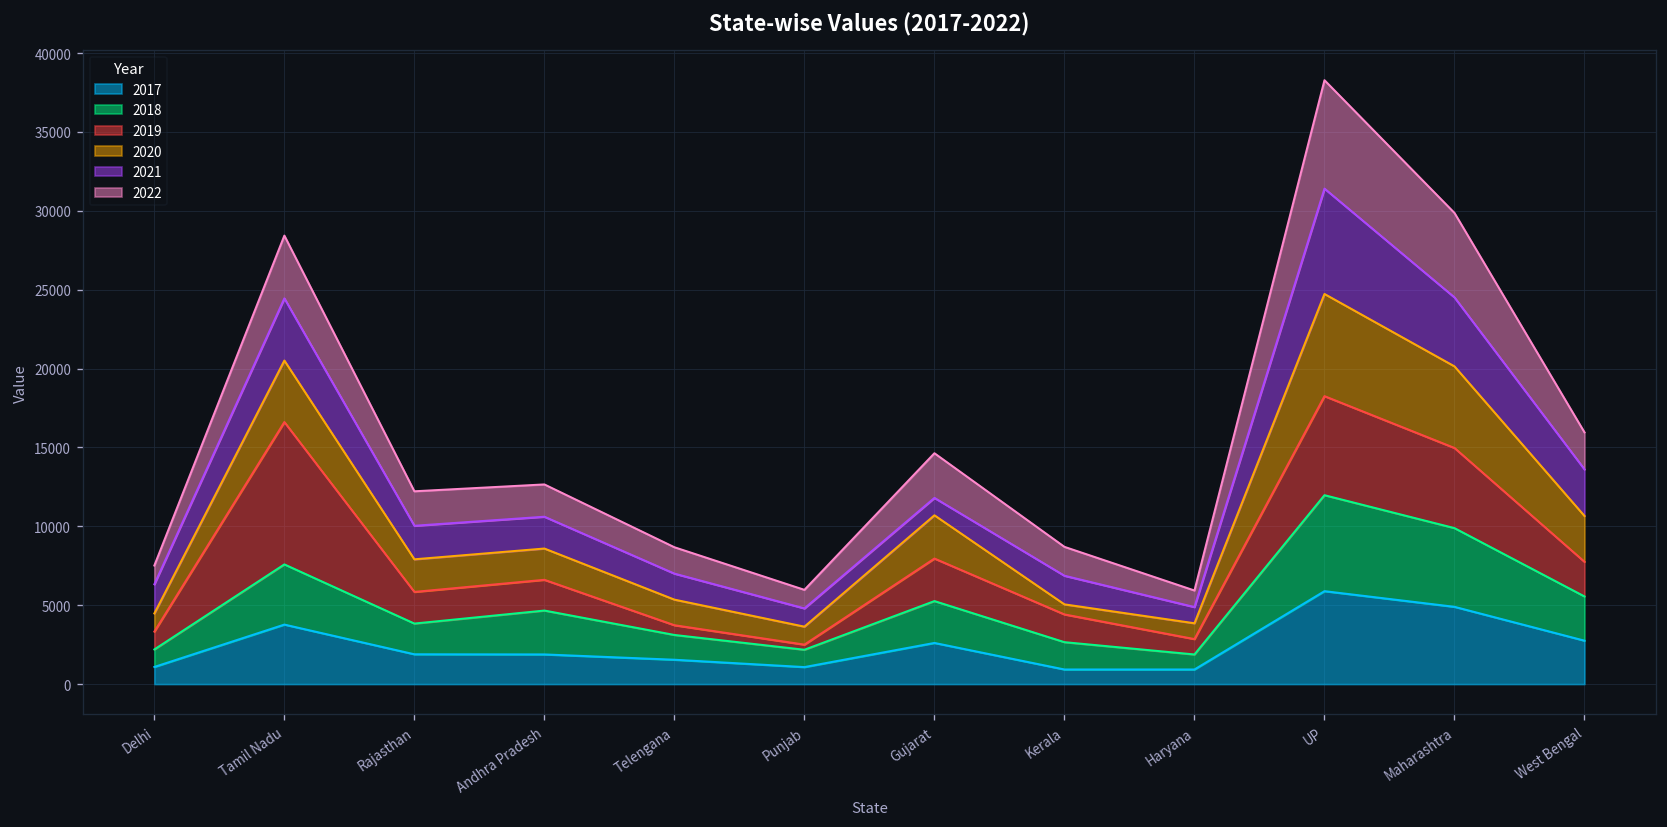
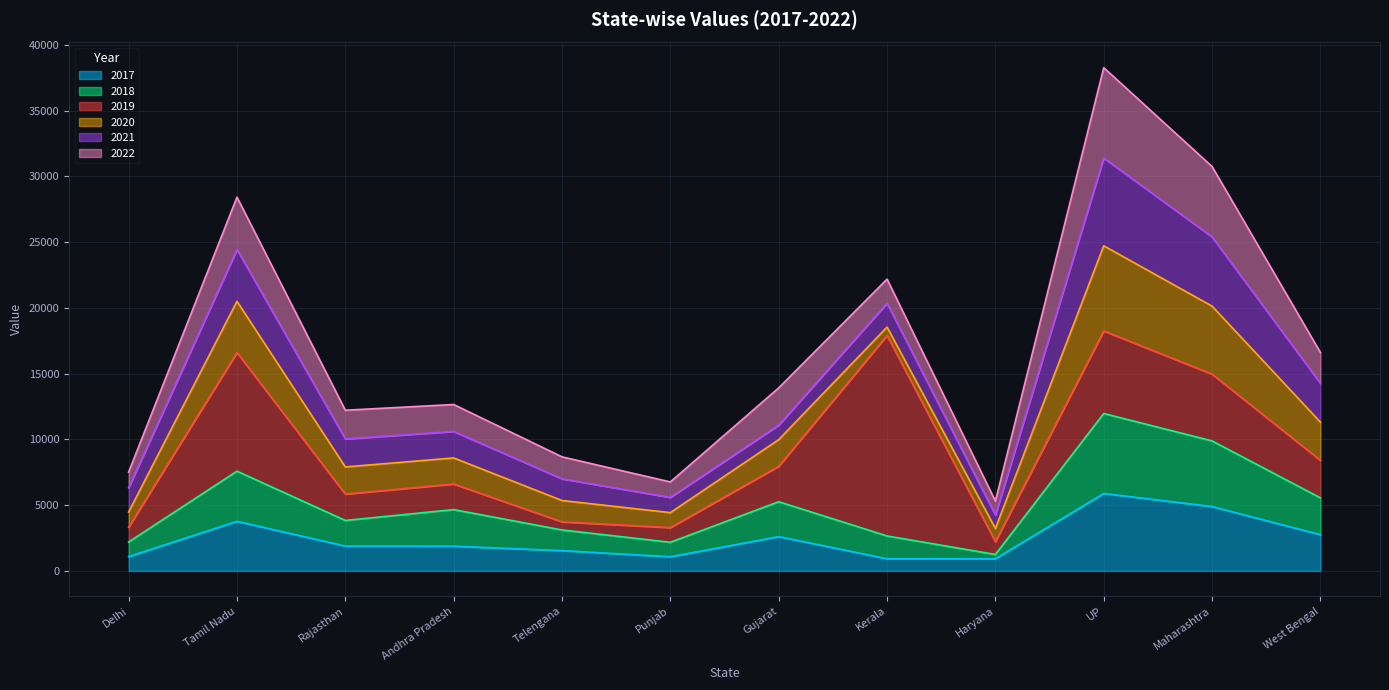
2019, Punjab: 300 -> 1100
2020, Gujarat: 2700 -> 2000
2019, Kerala: 1800 -> 15300
2018, Haryana: 1000 -> 300
2021, Maharashtra: 4400 -> 5300
2019, West Bengal: 2200 -> 2900
